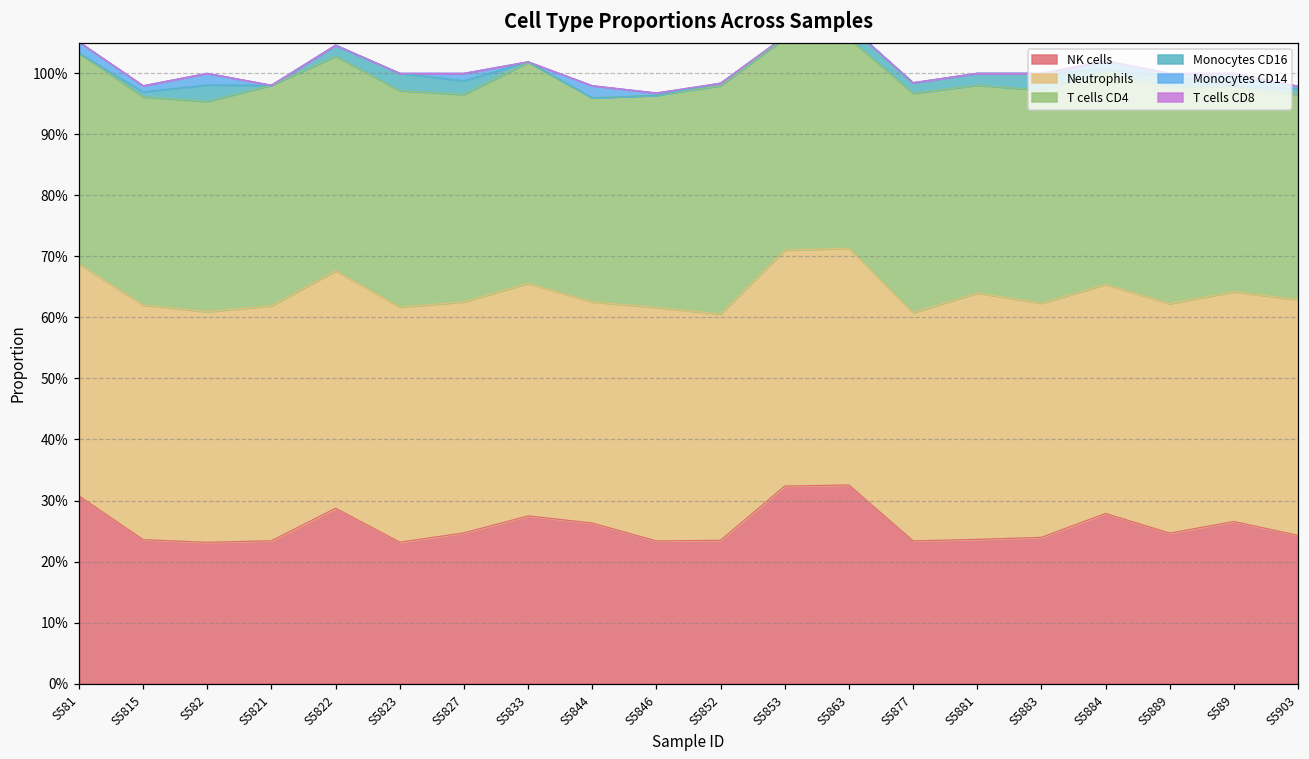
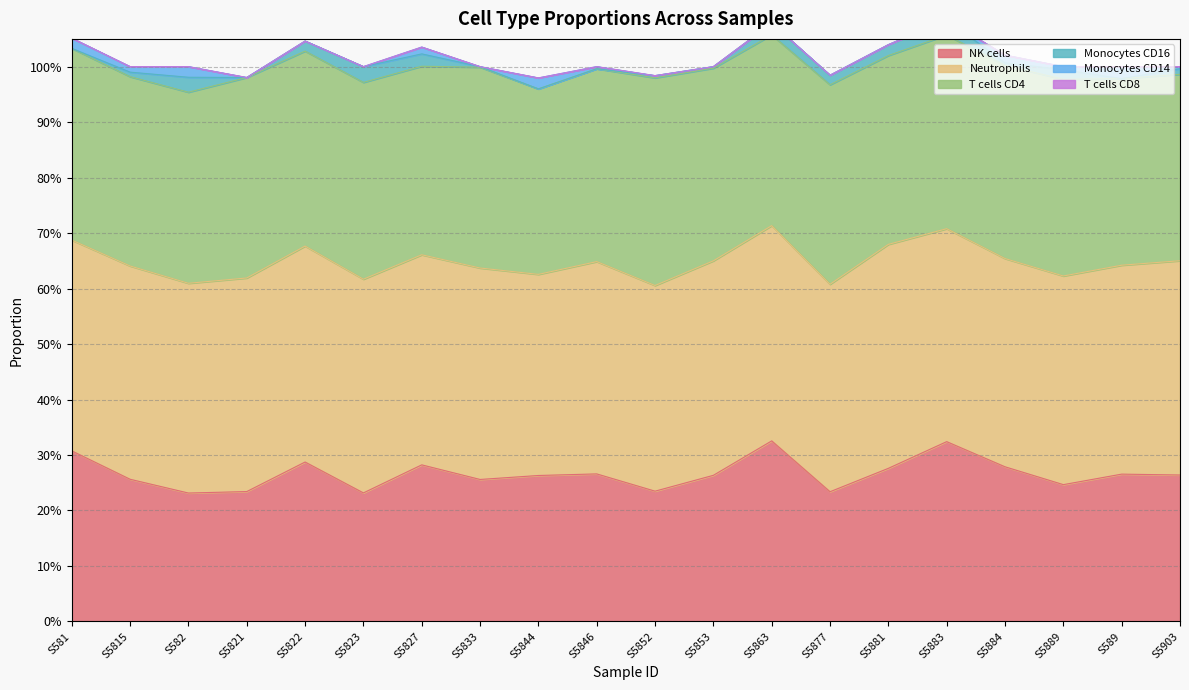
NK cells, S5815: 24% -> 26%
NK cells, S5827: 25% -> 28%
NK cells, S5833: 27% -> 26%
NK cells, S5846: 23% -> 27%
NK cells, S5853: 32% -> 26%
NK cells, S5881: 24% -> 28%
NK cells, S5883: 24% -> 32%
NK cells, S5903: 24% -> 26%
